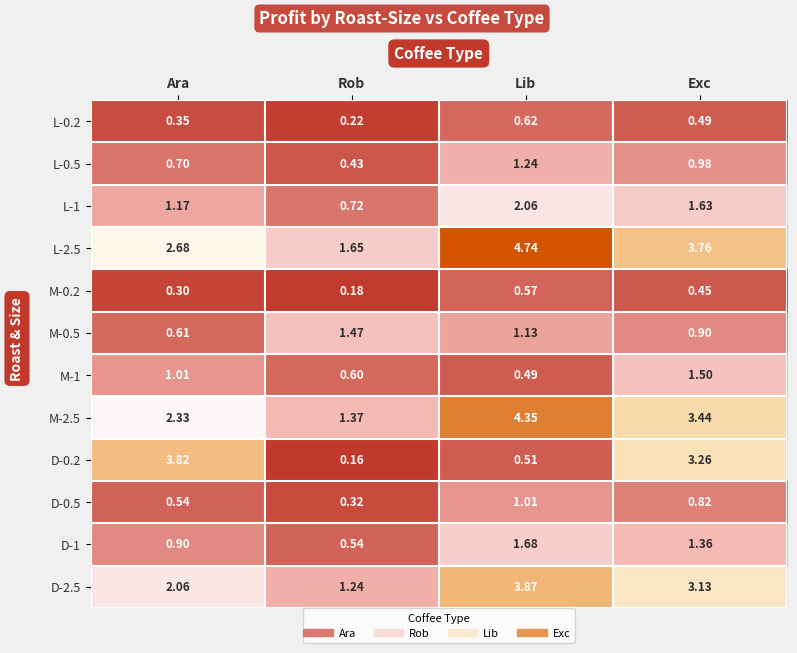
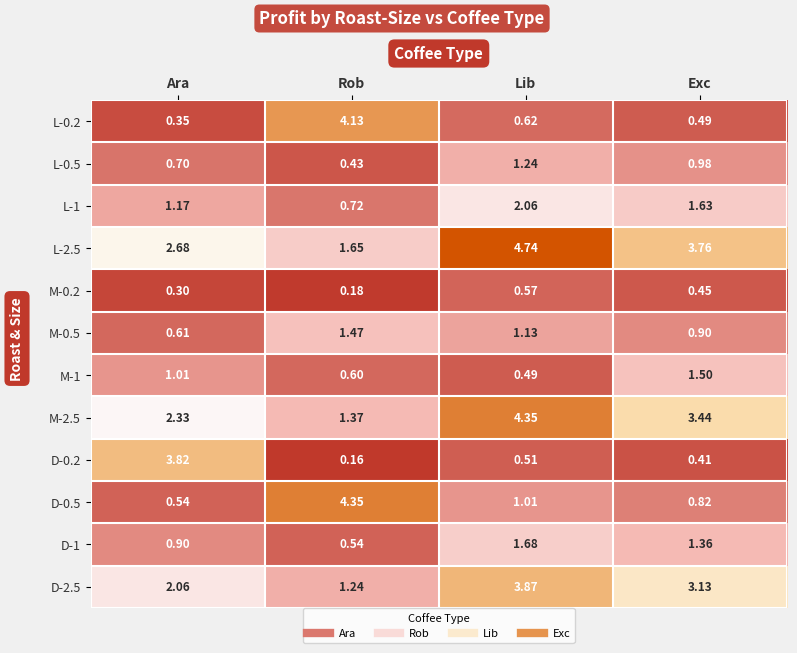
L-0.2, Rob: 0.22 -> 4.13
D-0.2, Exc: 3.26 -> 0.41
D-0.5, Rob: 0.32 -> 4.35
